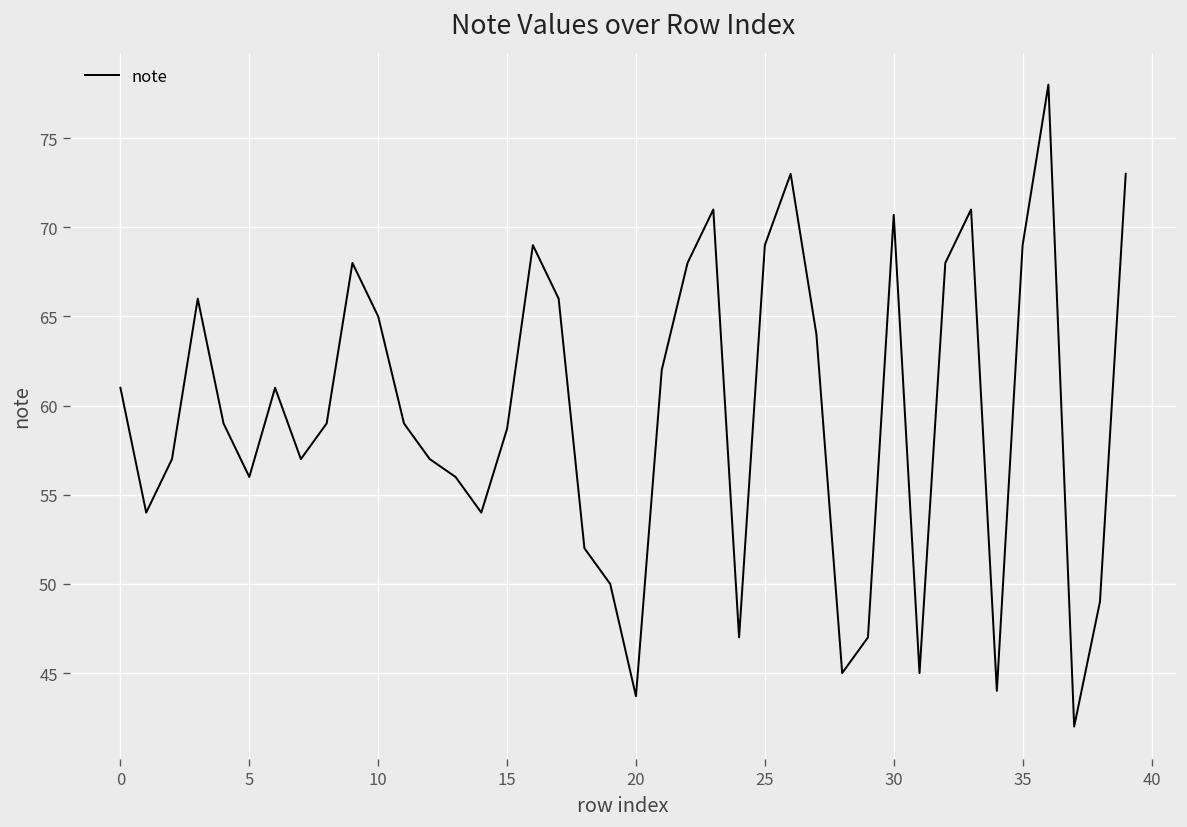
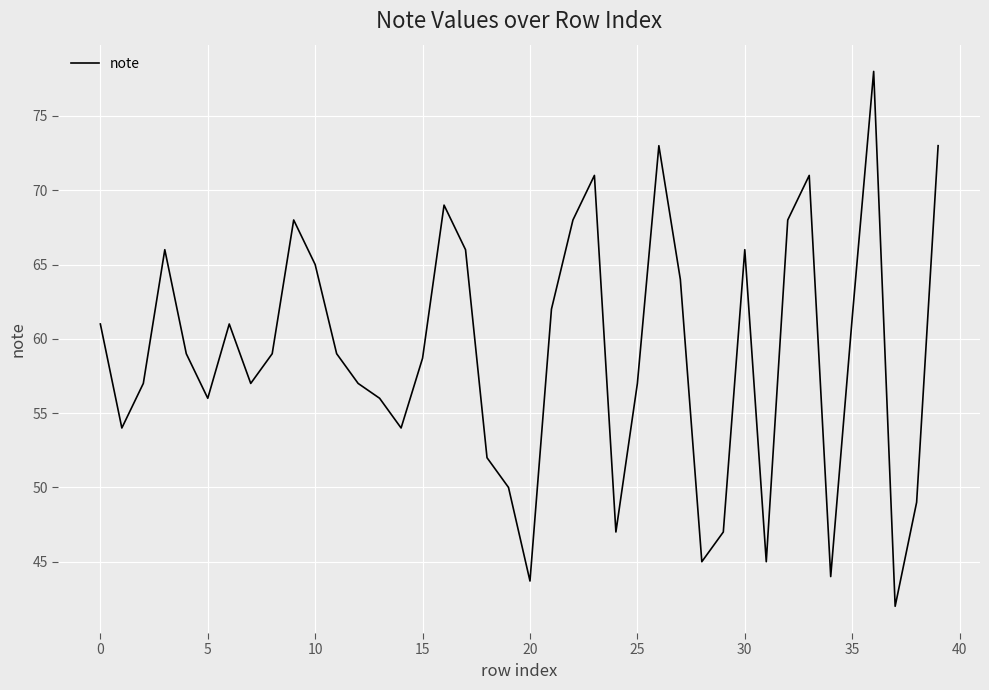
25: 69 -> 57
30: 70.7 -> 66.0
35: 69.0 -> 61.4
